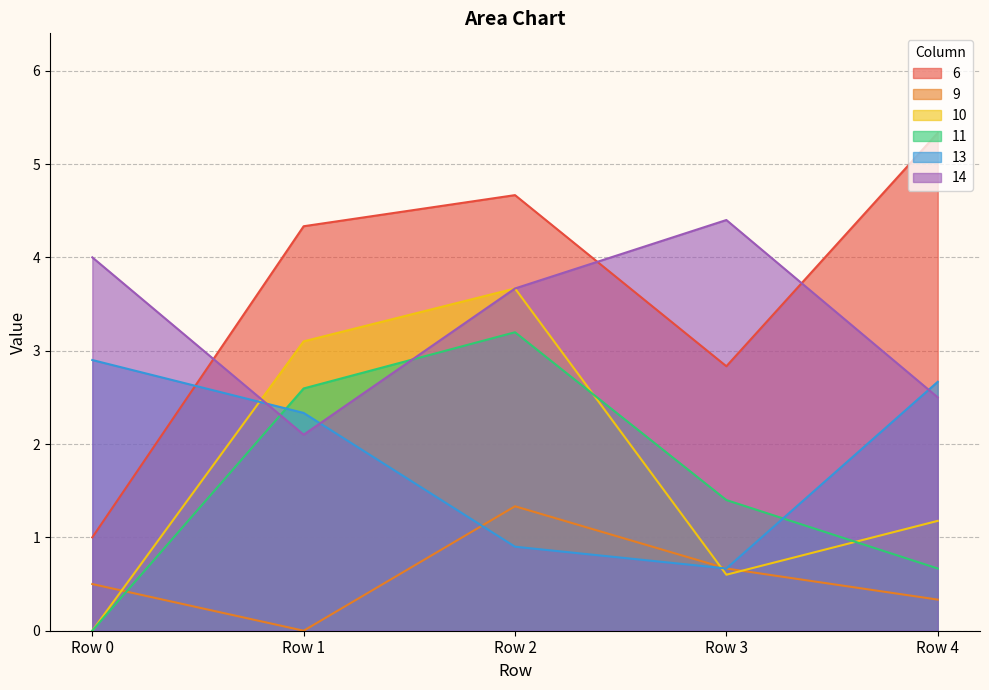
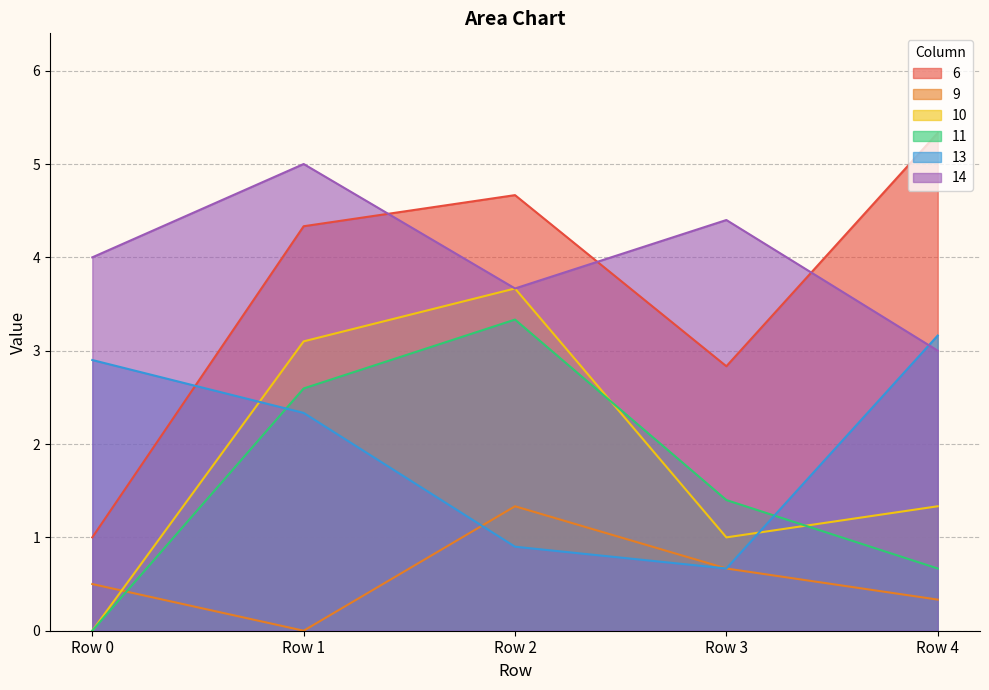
14, Row 1: 2.1 -> 5.0
11, Row 2: 3.2 -> 3.3
10, Row 3: 0.6 -> 1.0
10, Row 4: 1.2 -> 1.3
13, Row 4: 2.7 -> 3.2
14, Row 4: 2.5 -> 3.0
